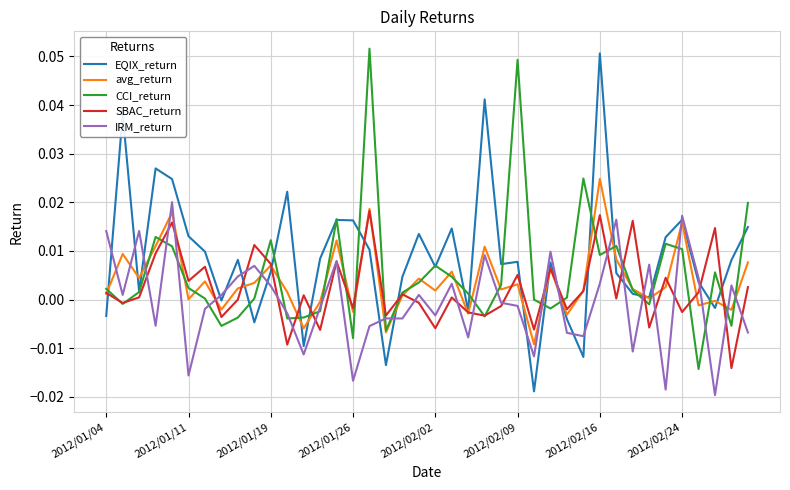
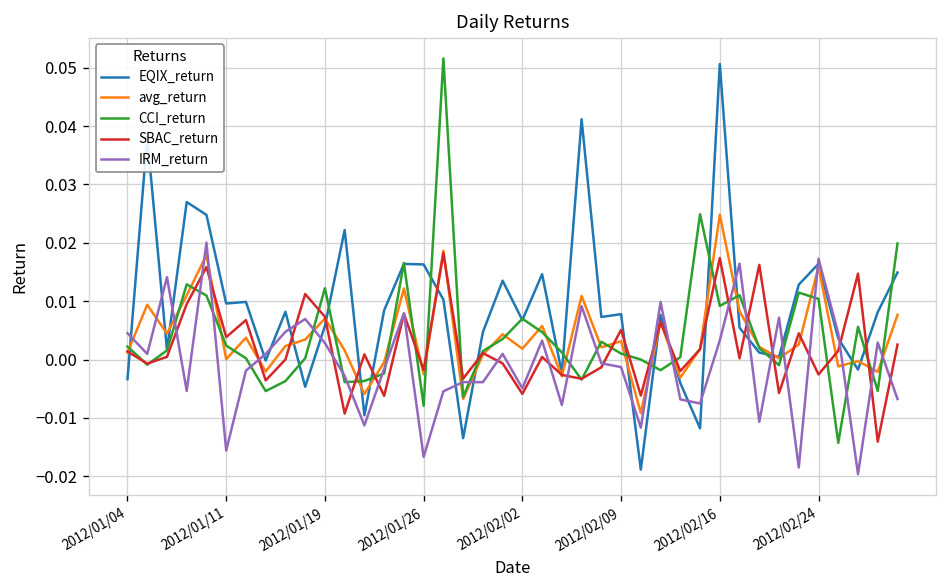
IRM_return, 2012/01/04: 0.014 -> 0.005
EQIX_return, 2012/01/11: 0.013 -> 0.010
IRM_return, 2012/02/02: -0.003 -> -0.005
CCI_return, 2012/02/09: 0.049 -> 0.001
